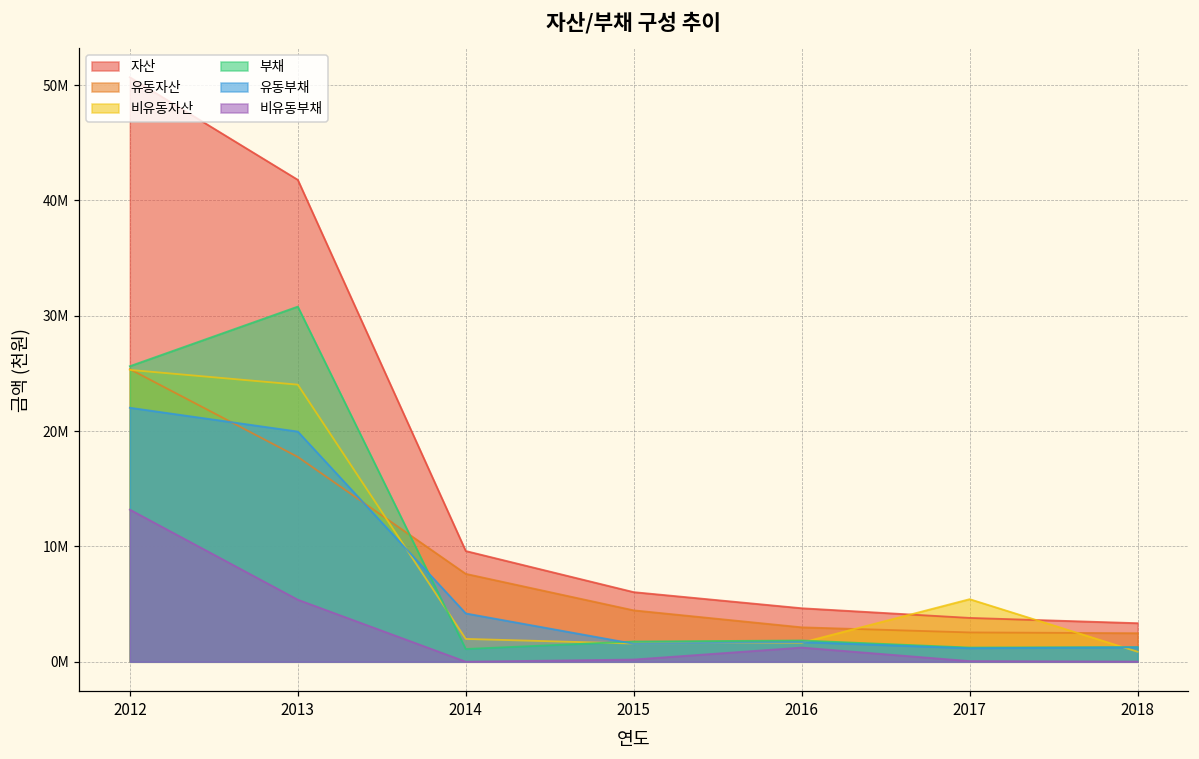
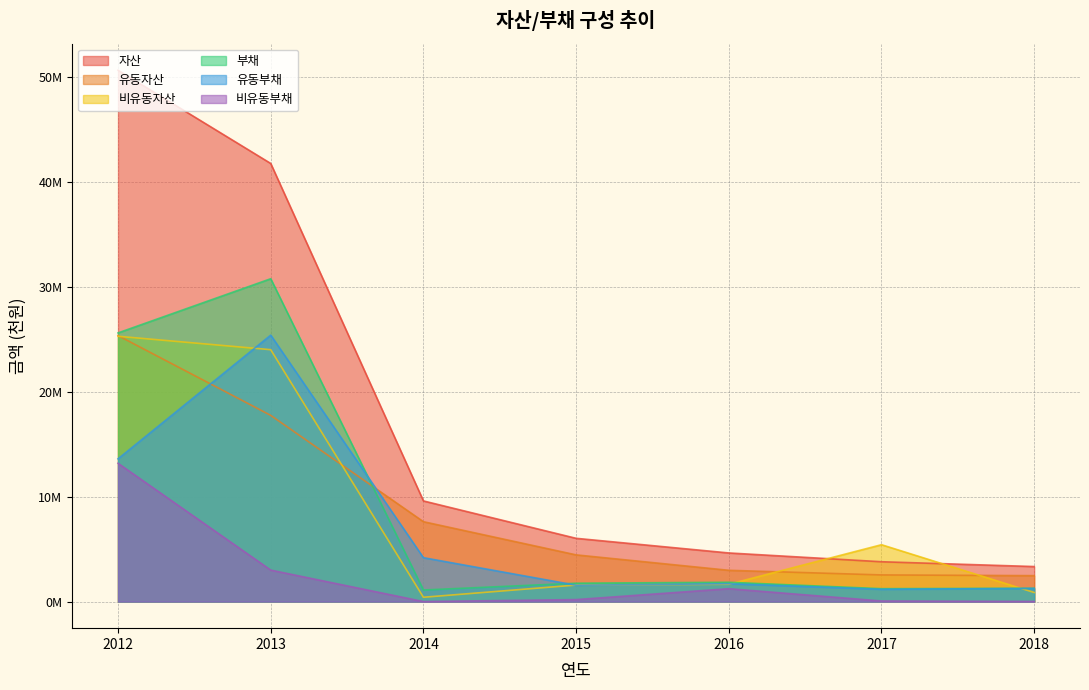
유동부채, 2012: 22000000 -> 13600000
유동부채, 2013: 20000000 -> 25400000
비유동부채, 2013: 5400000 -> 3000000
비유동자산, 2014: 2000000 -> 400000
